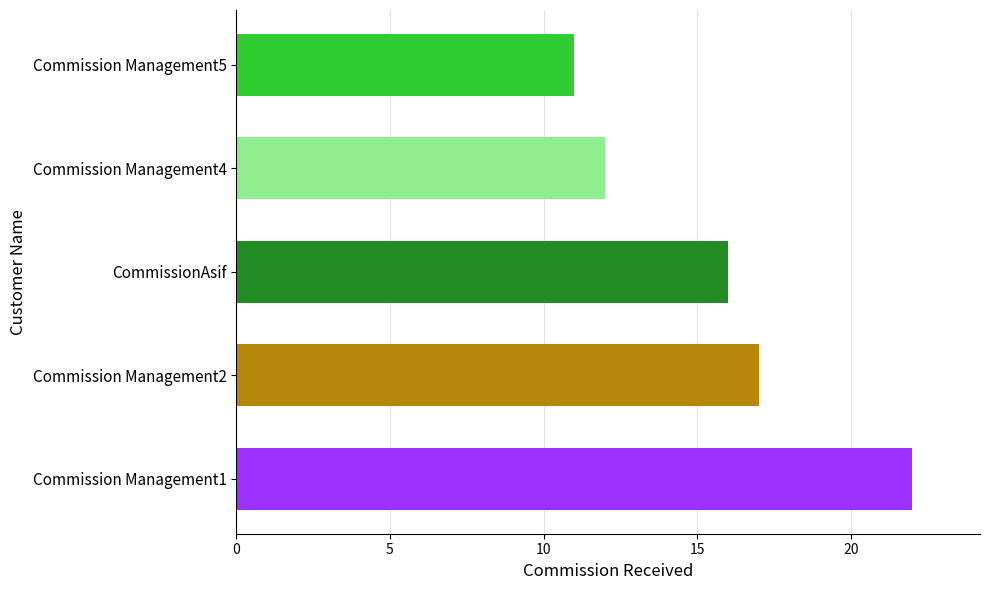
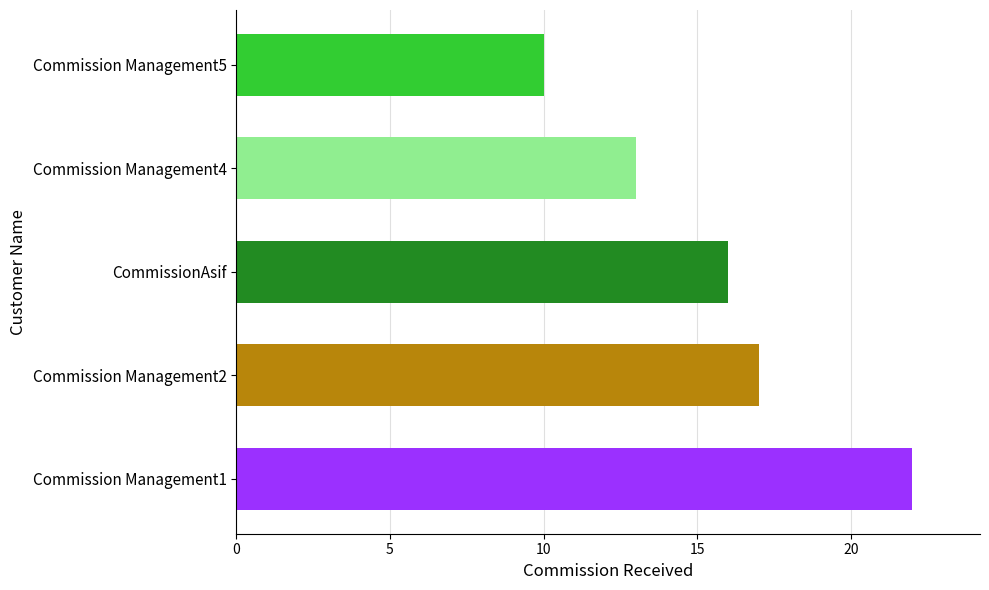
Commission Management5: 11 -> 10
Commission Management4: 12 -> 13
